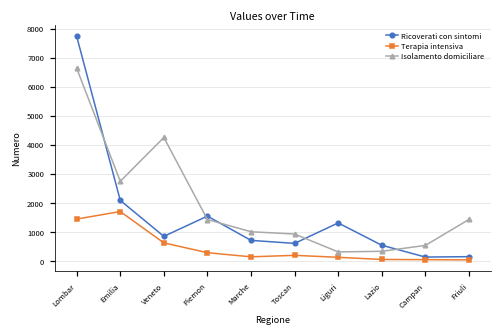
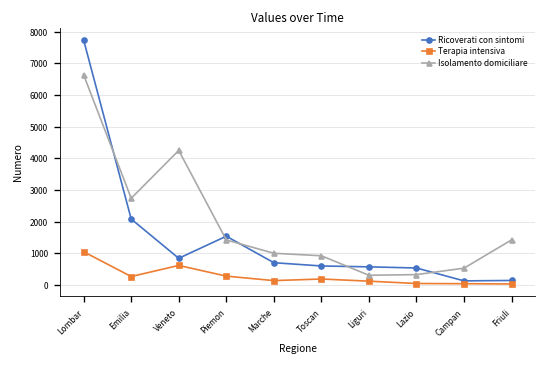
Terapia intensiva, Lombar: 1400 -> 1100
Terapia intensiva, Emilia: 1700 -> 300
Ricoverati con sintomi, Liguri: 1300 -> 600
